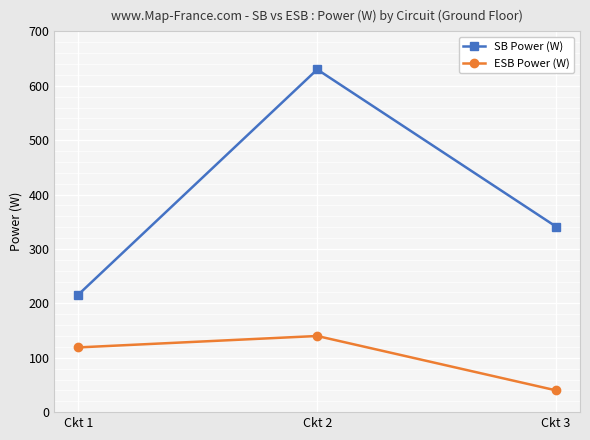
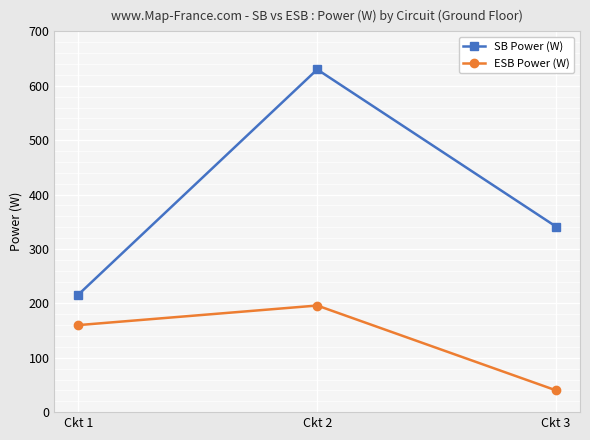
ESB Power (W), Ckt 1: 120 -> 160
ESB Power (W), Ckt 2: 140 -> 200
